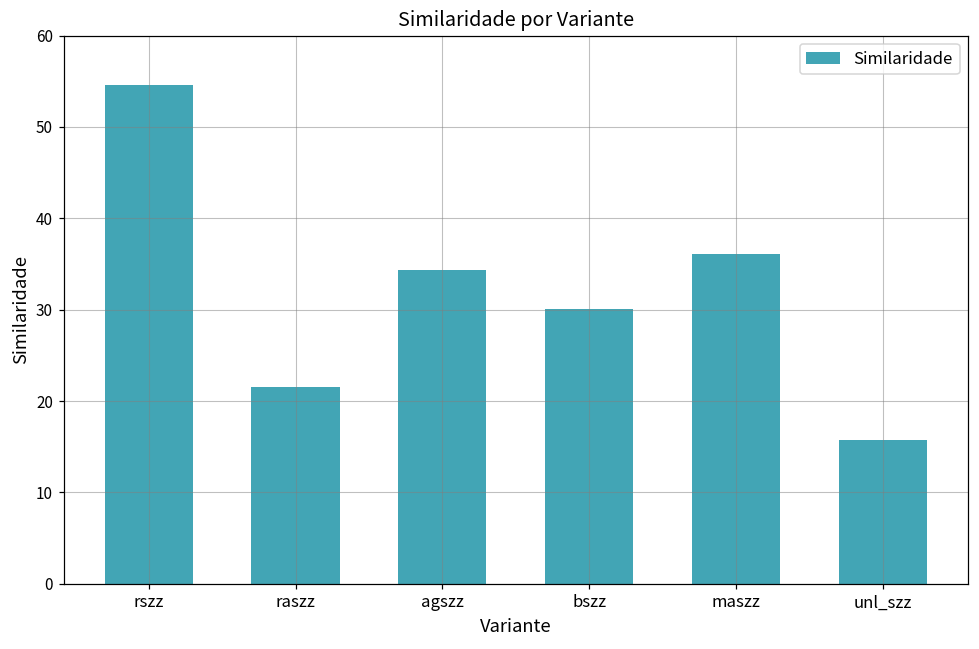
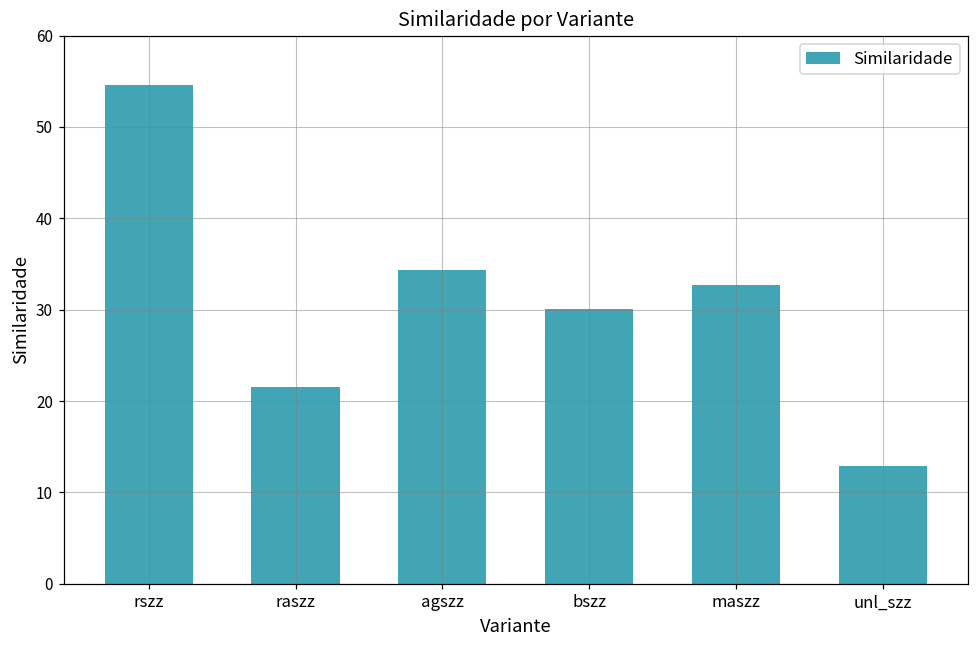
maszz: 36 -> 33
unl_szz: 16 -> 13
